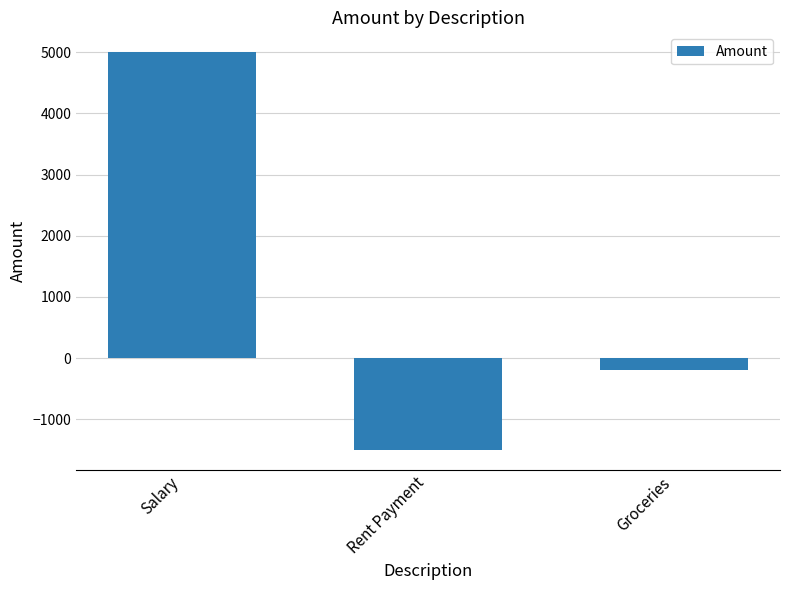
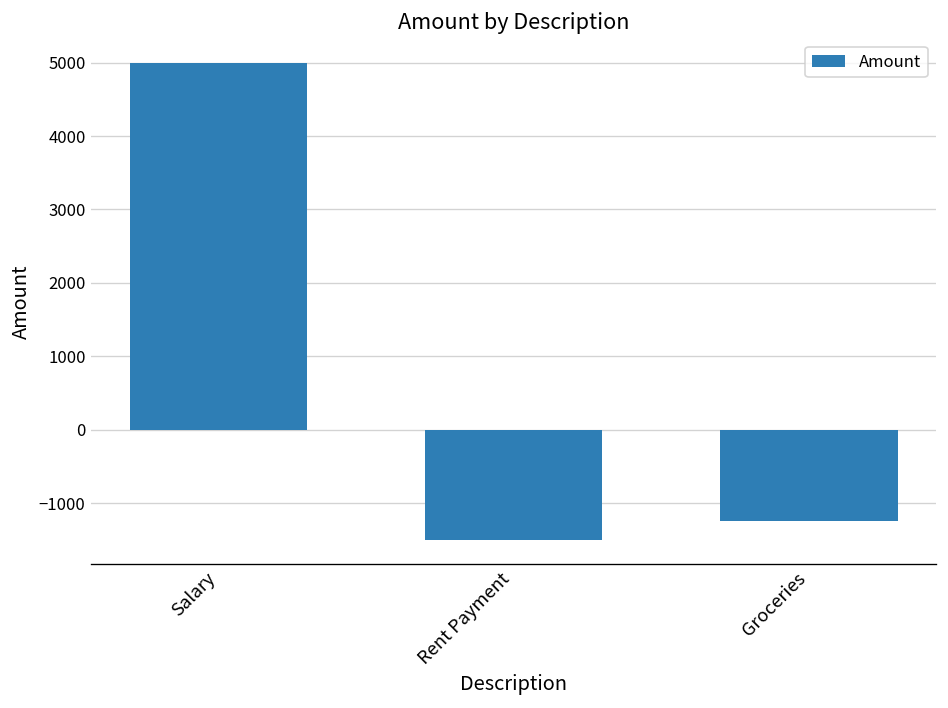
Groceries: -200 -> -1200
